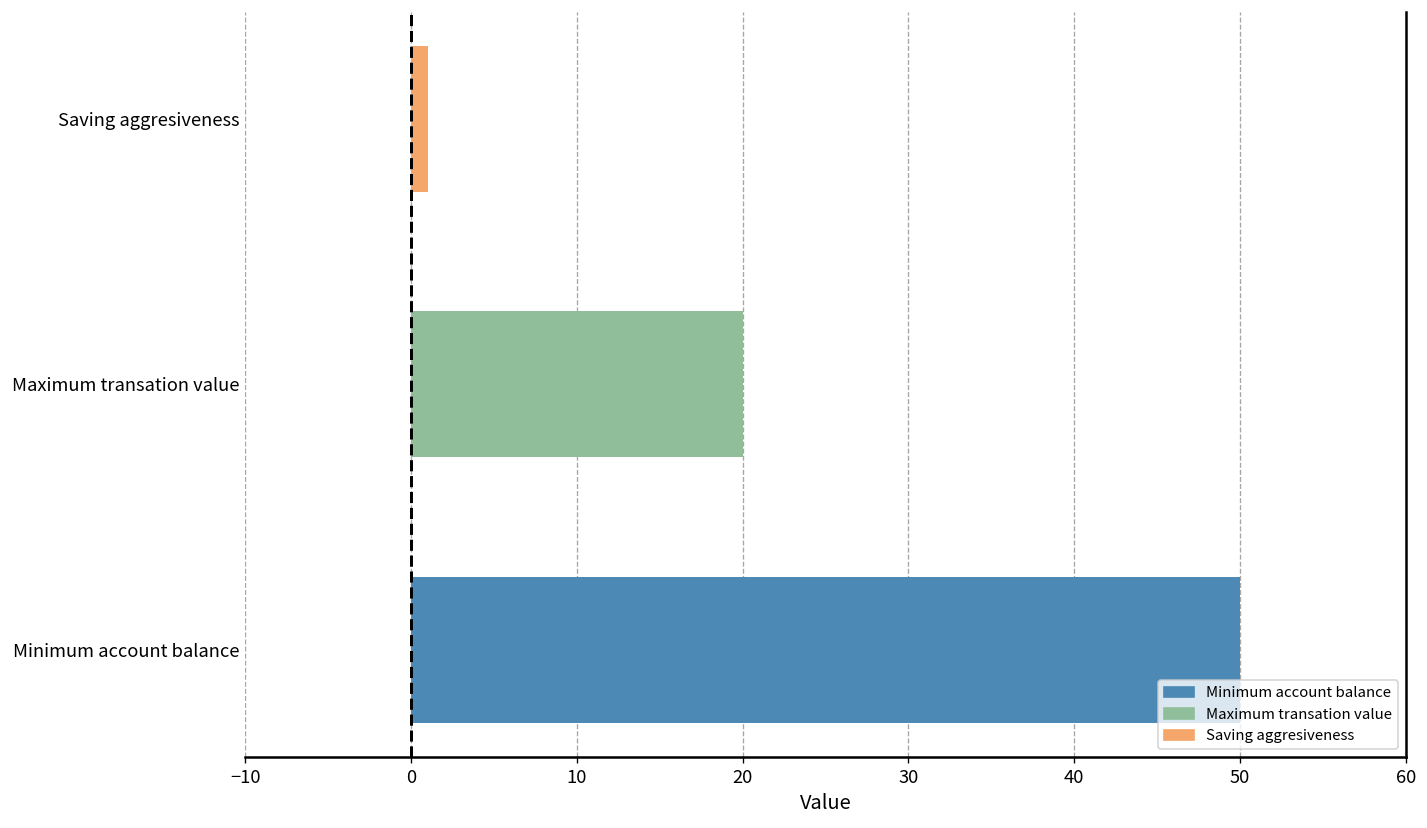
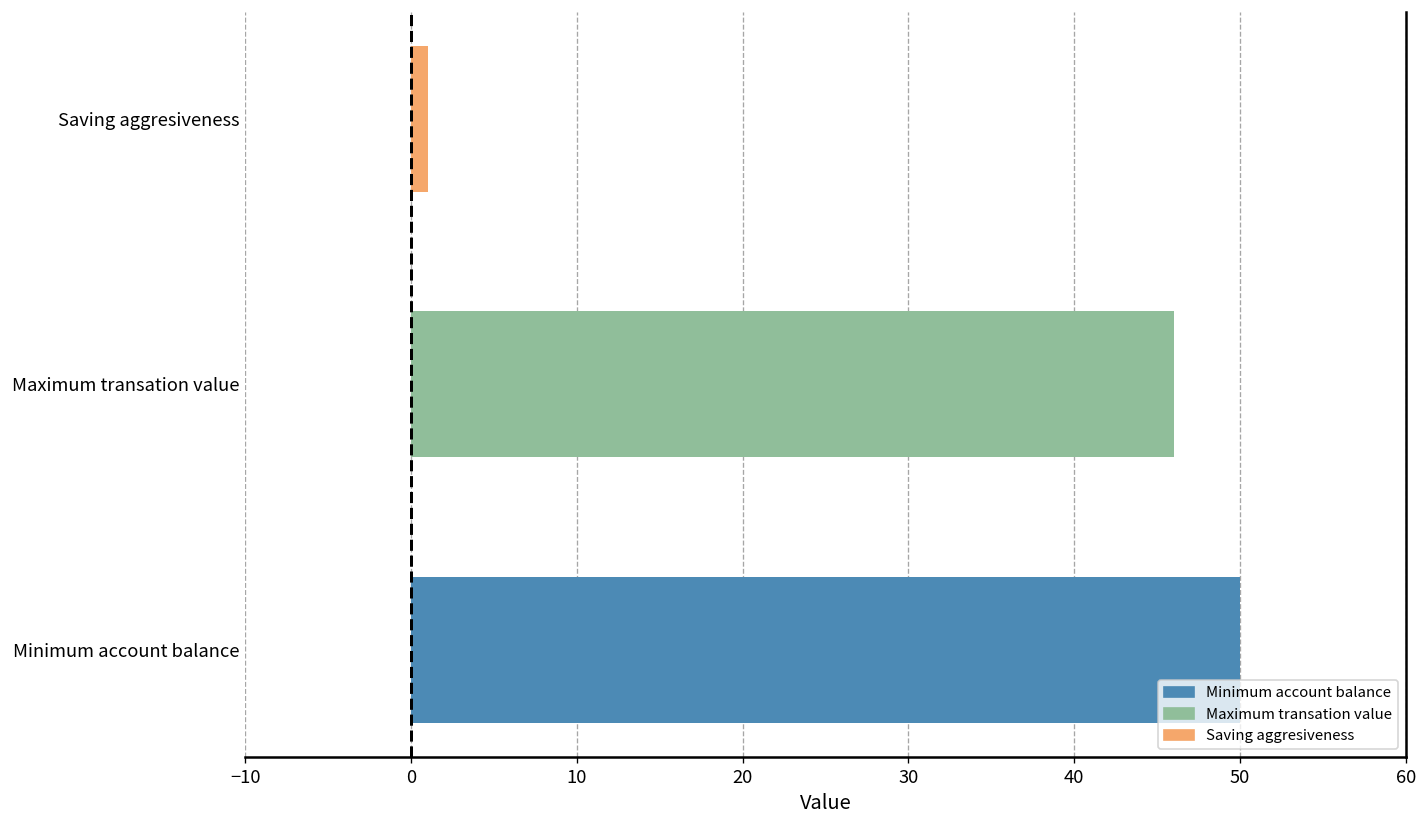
Maximum transation value: 20 -> 46
